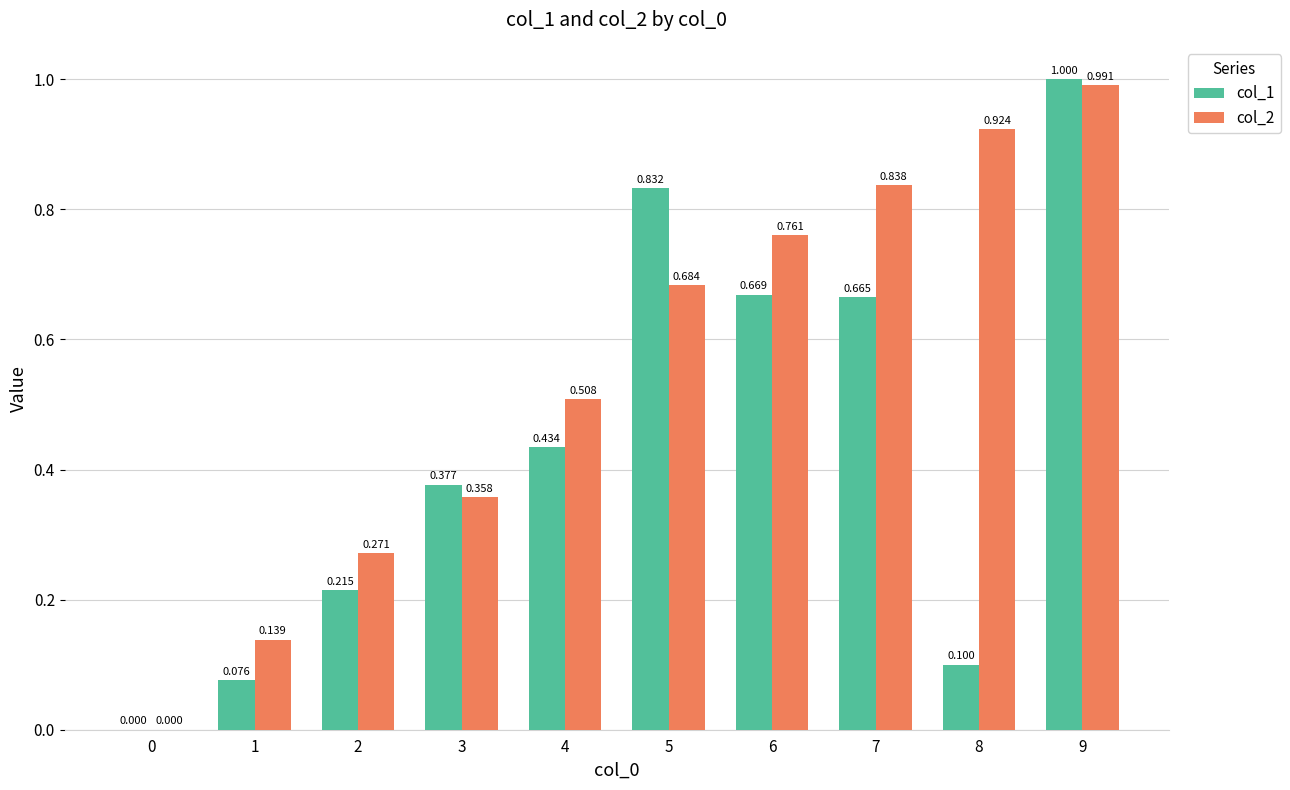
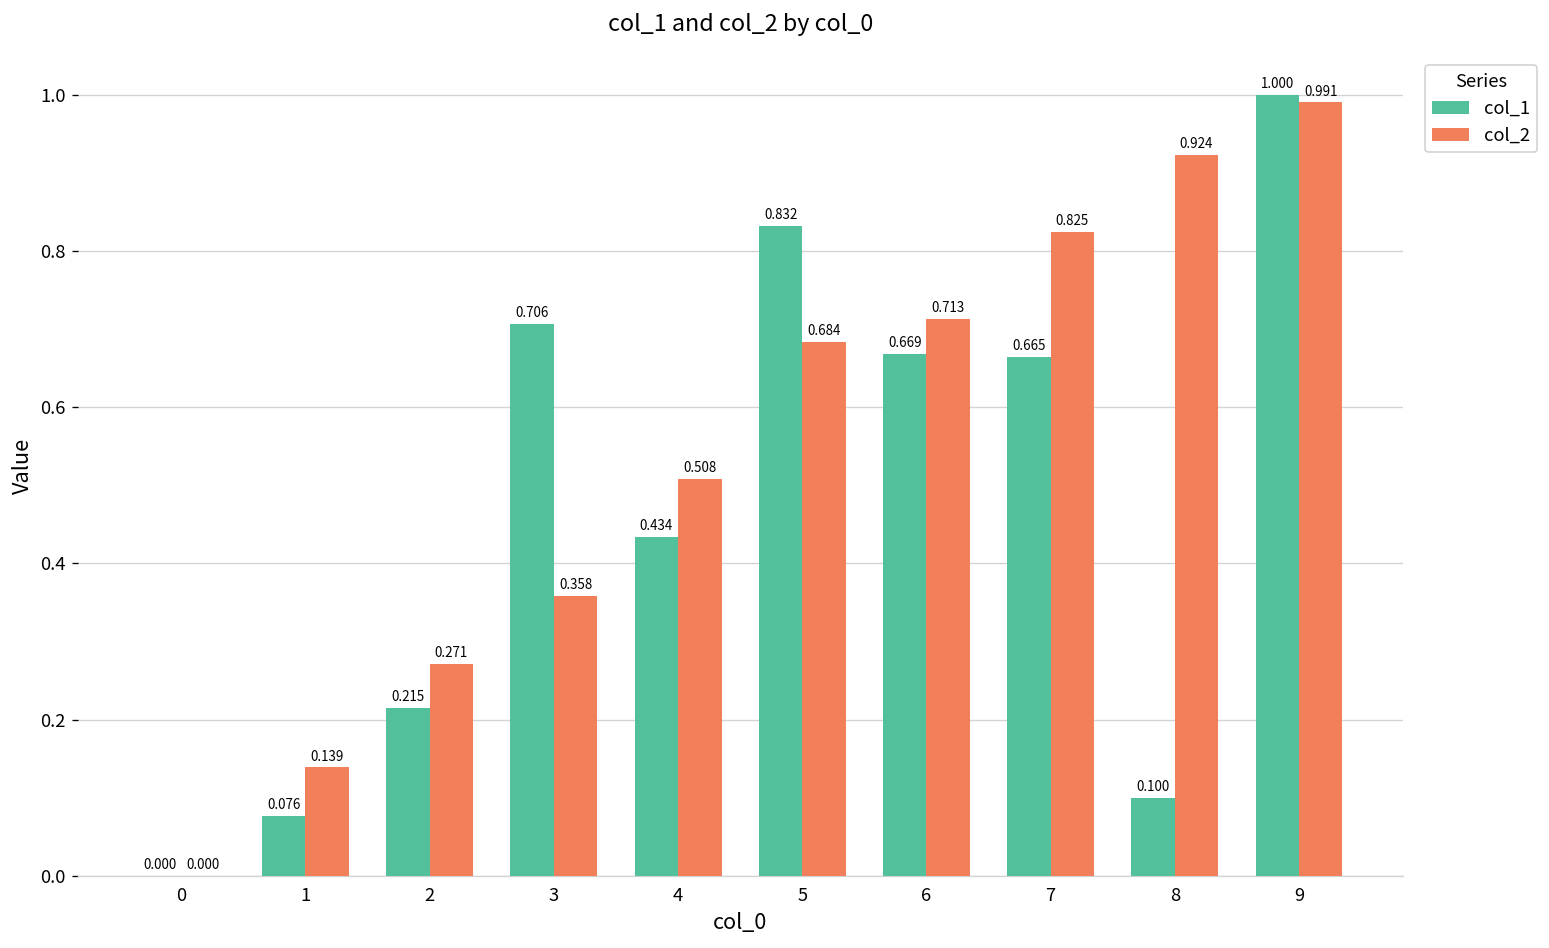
col_1, 3: 0.377 -> 0.706
col_2, 6: 0.761 -> 0.713
col_2, 7: 0.838 -> 0.825
